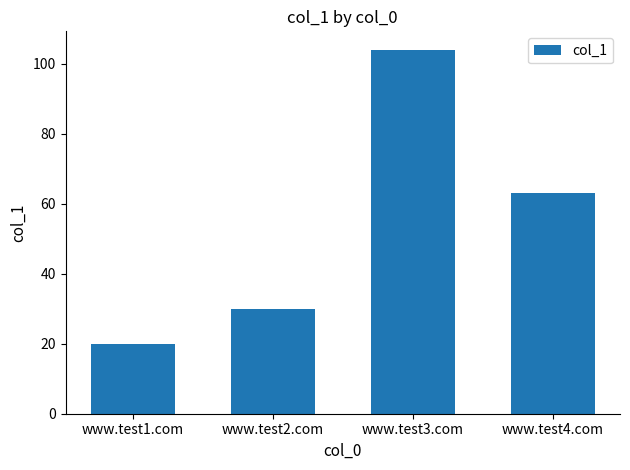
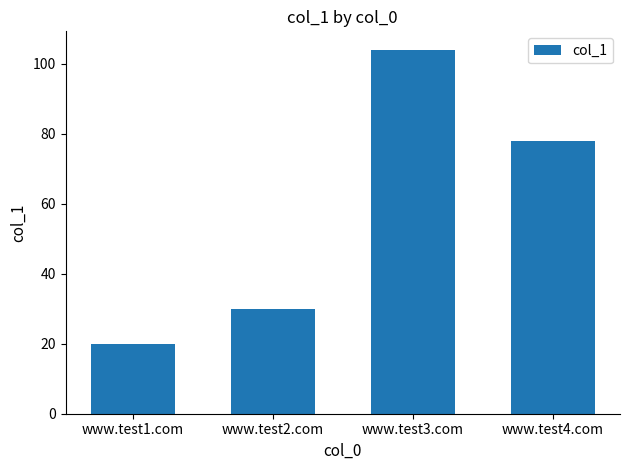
www.test4.com: 63 -> 78
